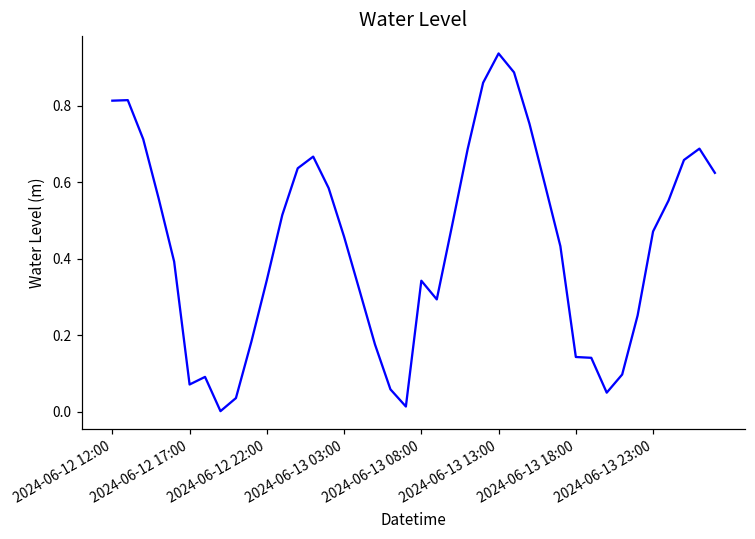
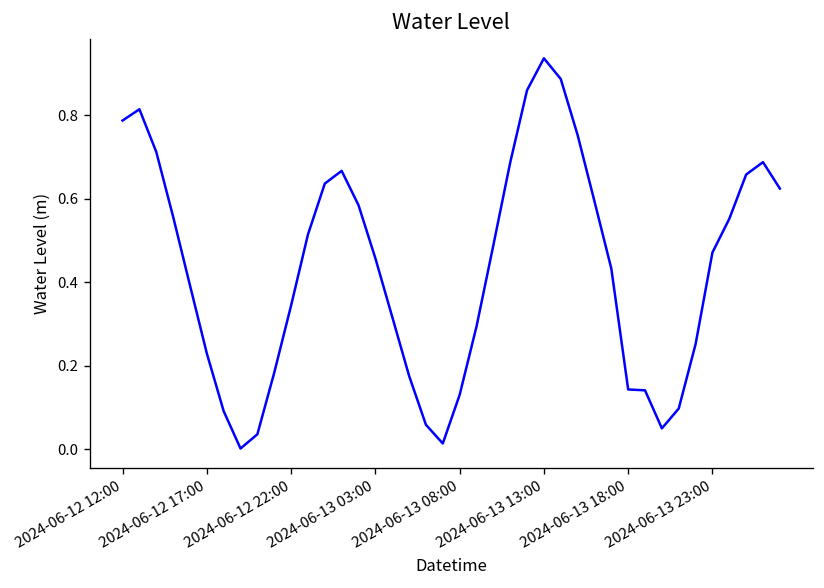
2024-06-12 12:00: 0.81 -> 0.79
2024-06-12 17:00: 0.07 -> 0.23
2024-06-13 08:00: 0.34 -> 0.13
